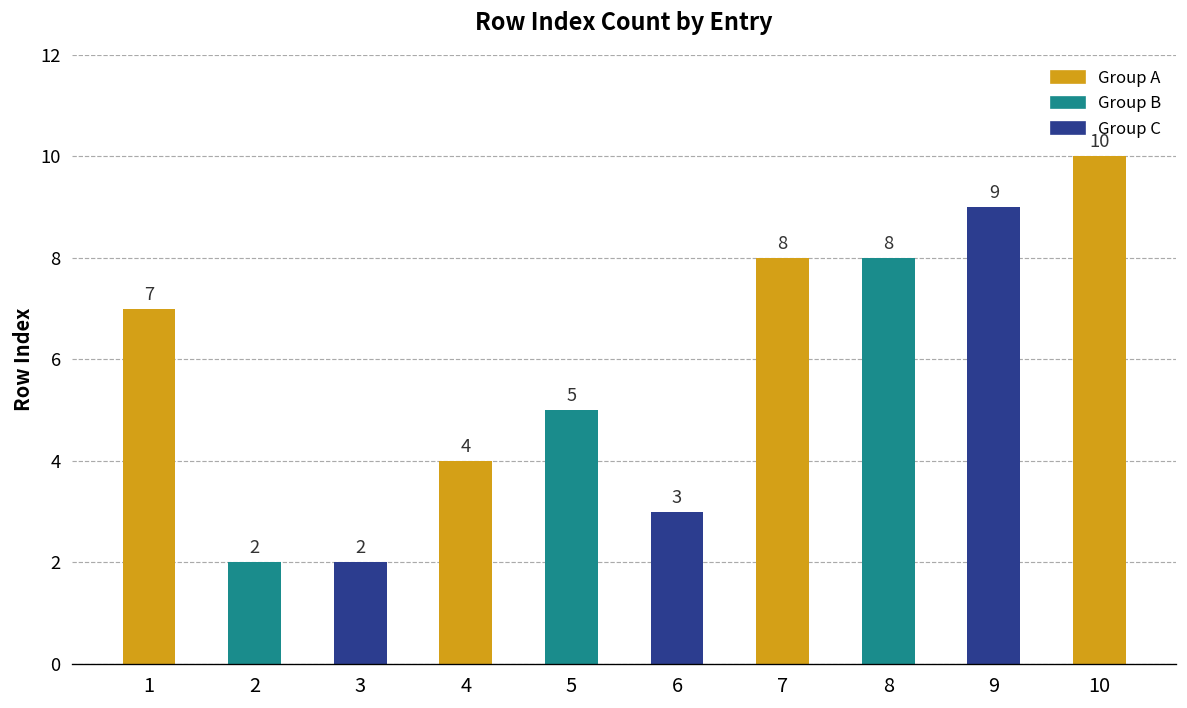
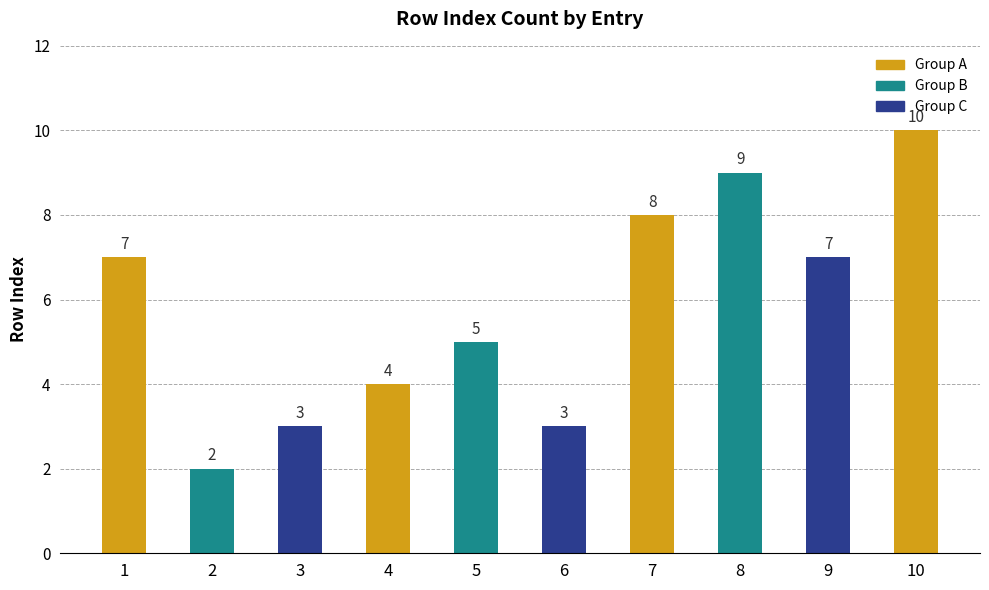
3: 2 -> 3
8: 8 -> 9
9: 9 -> 7
